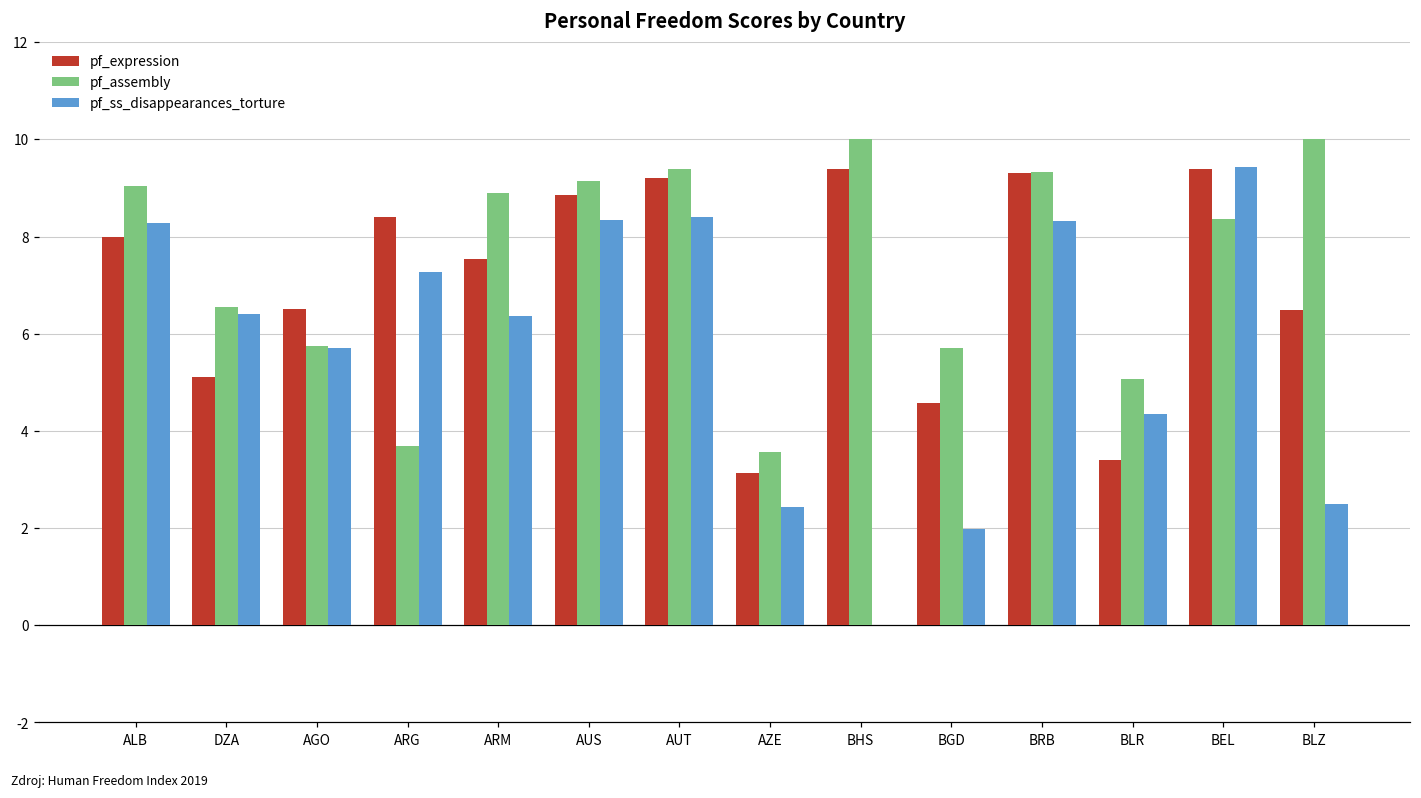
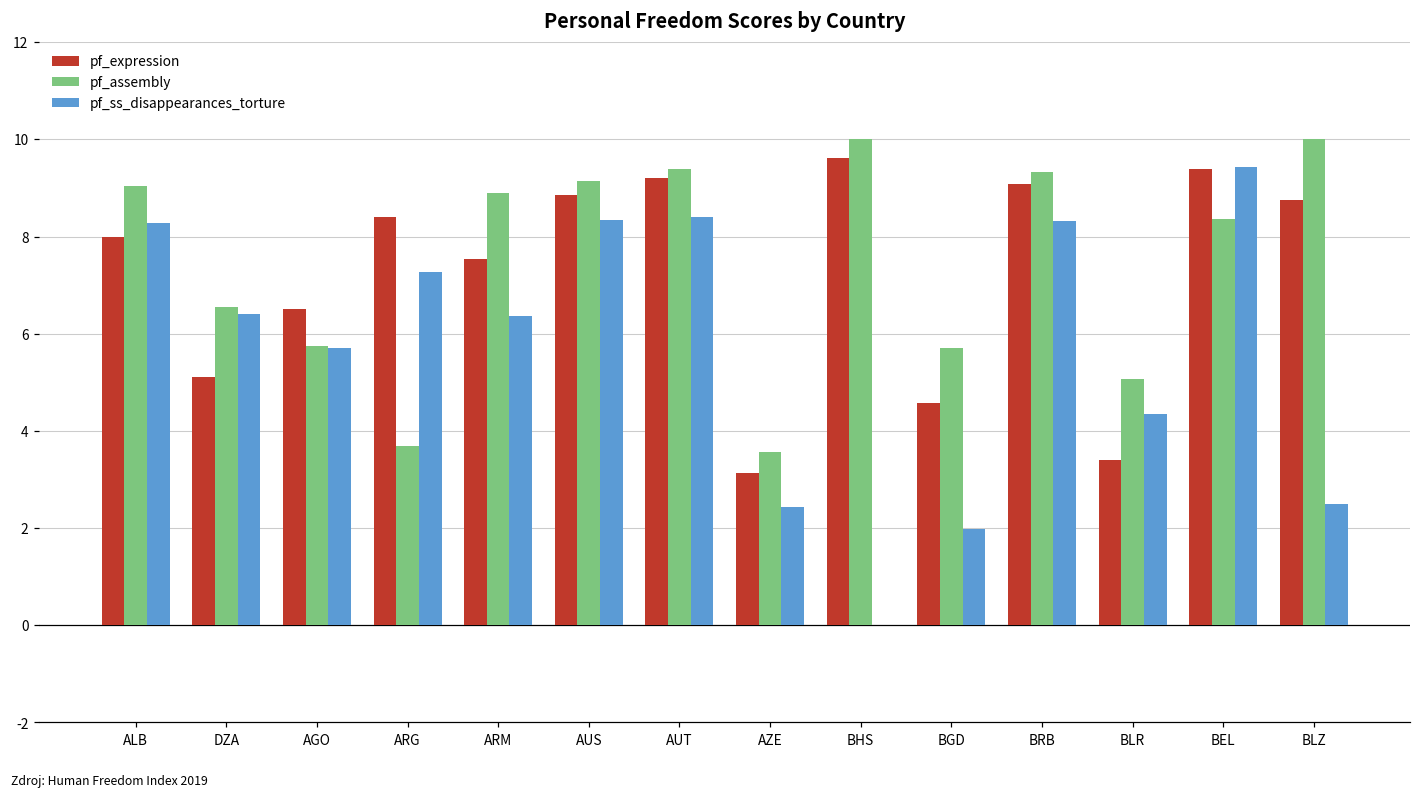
pf_expression, BHS: 9.4 -> 9.6
pf_expression, BRB: 9.3 -> 9.1
pf_expression, BLZ: 6.5 -> 8.8
